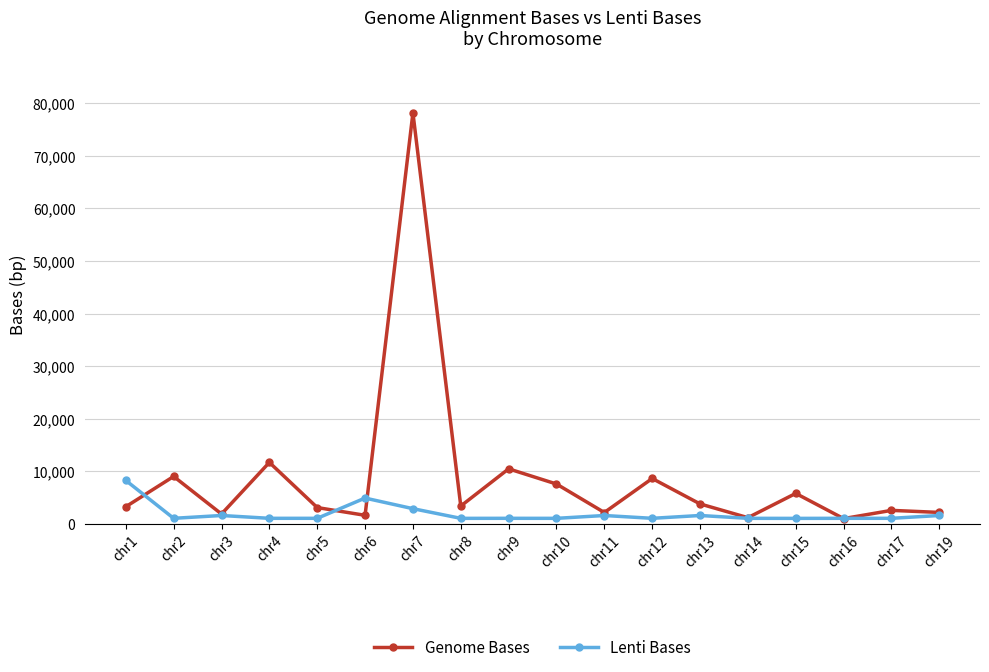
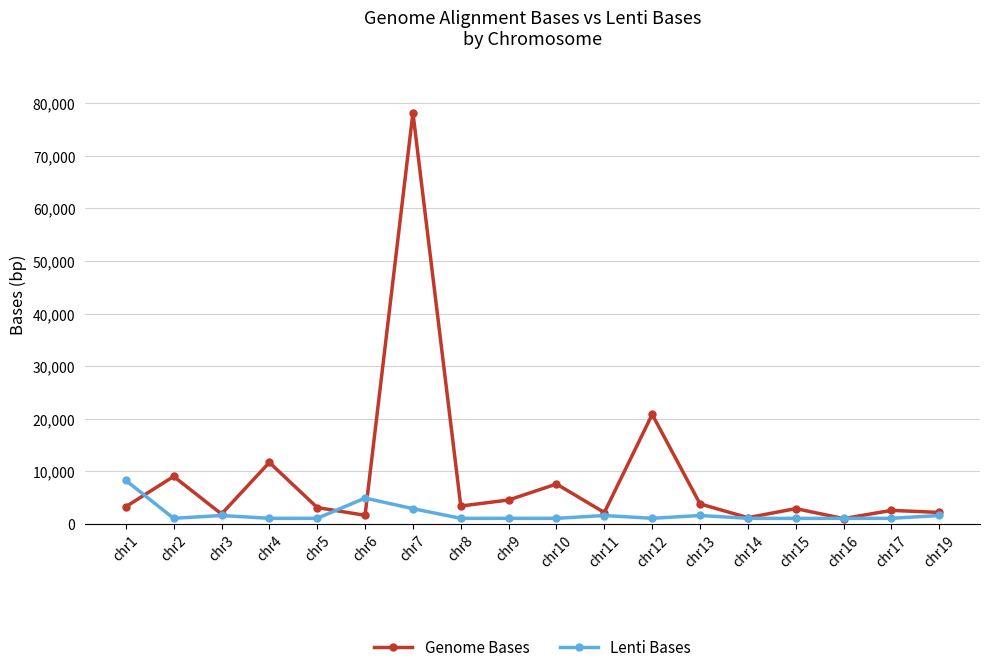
Genome Bases, chr9: 10,000 -> 5,000
Genome Bases, chr12: 9,000 -> 21,000
Genome Bases, chr15: 6,000 -> 3,000
